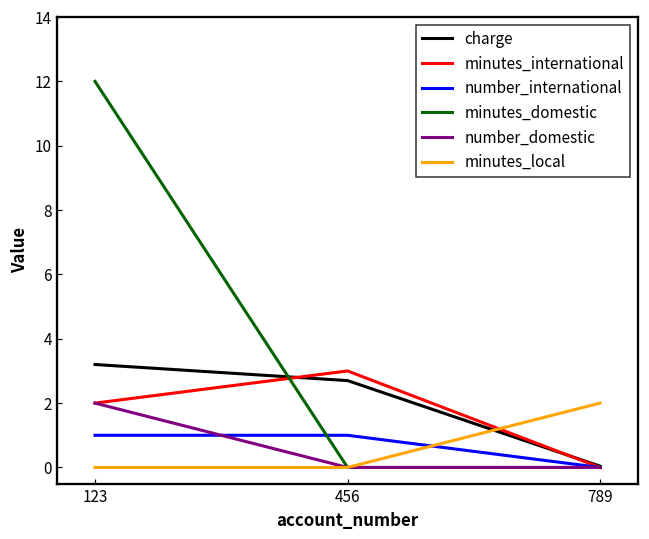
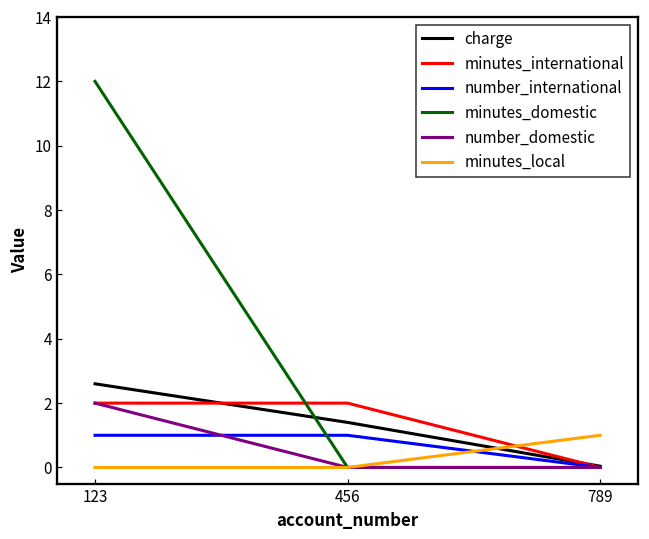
charge, 123: 3.2 -> 2.6
charge, 456: 2.7 -> 1.4
minutes_international, 456: 3 -> 2
minutes_local, 789: 2 -> 1
